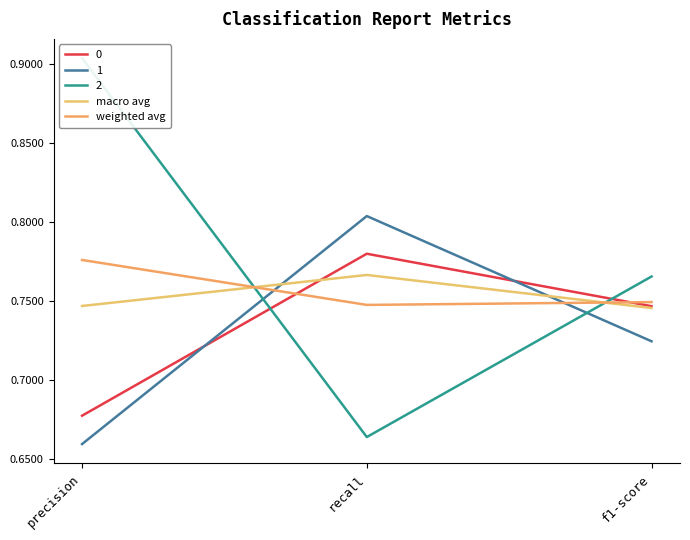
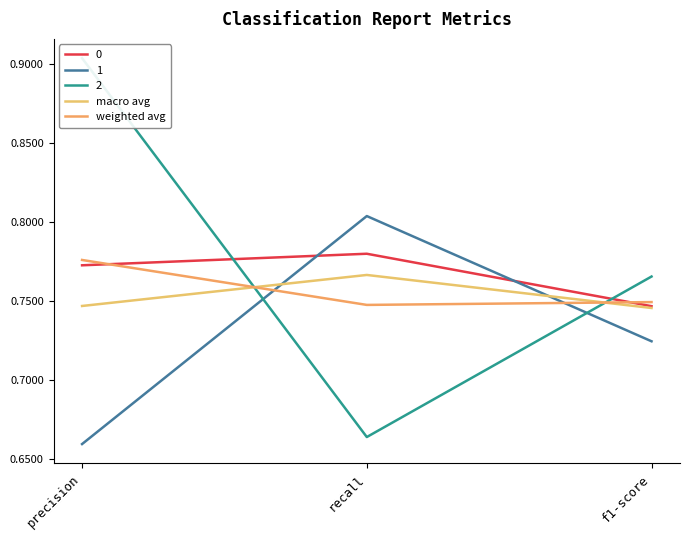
0, precision: 0.678 -> 0.773
